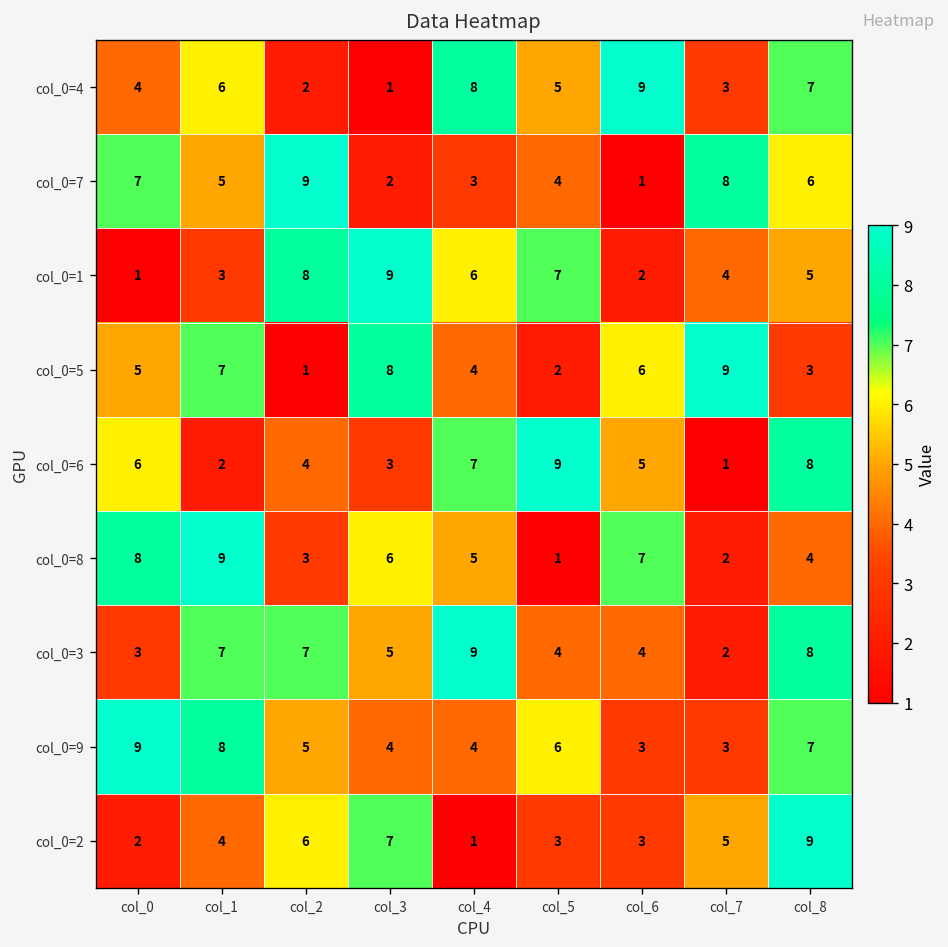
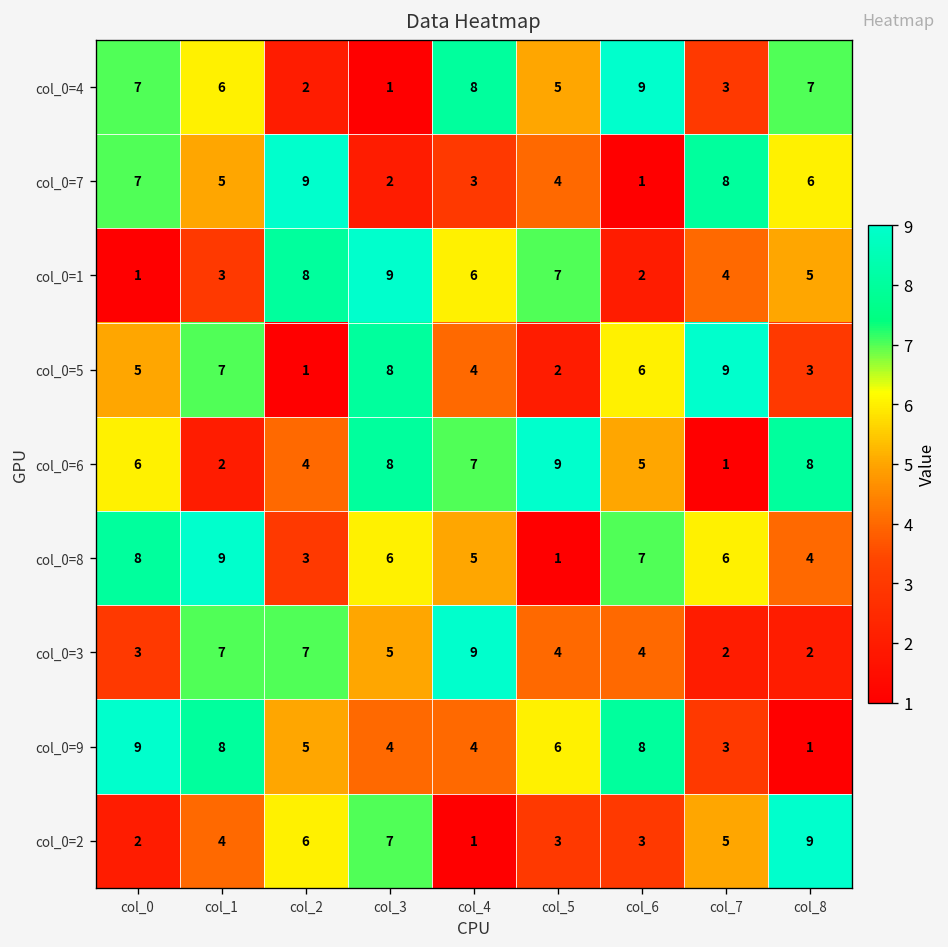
col_0=4, col_0: 4 -> 7
col_0=6, col_3: 3 -> 8
col_0=8, col_7: 2 -> 6
col_0=3, col_8: 8 -> 2
col_0=9, col_6: 3 -> 8
col_0=9, col_8: 7 -> 1
